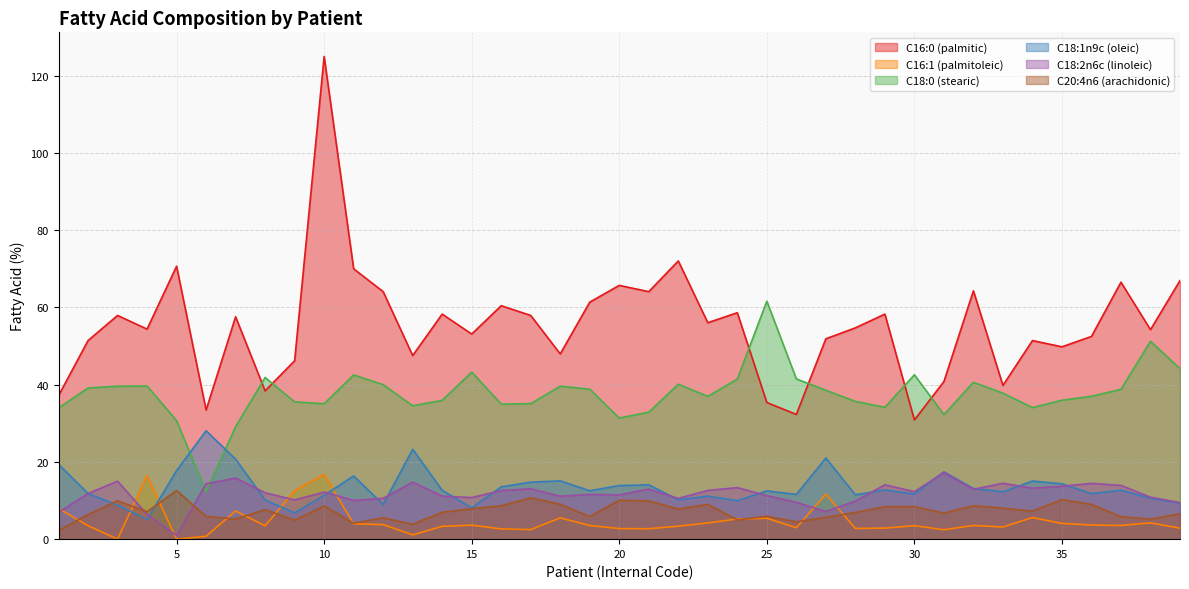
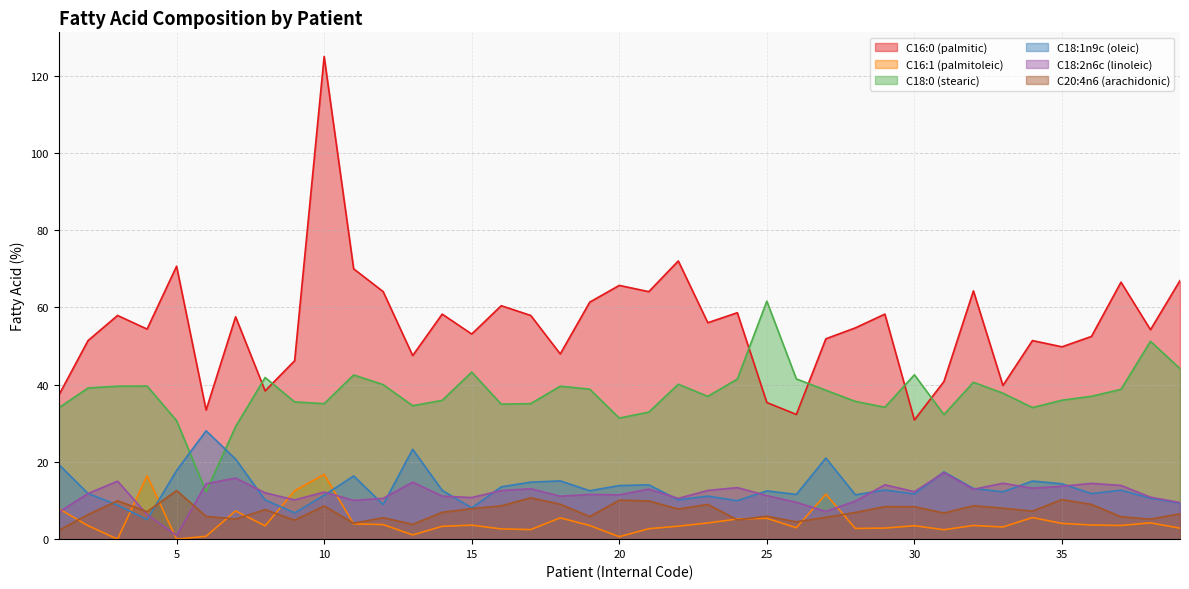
C16:1 (palmitoleic), 20: 3 -> 1
